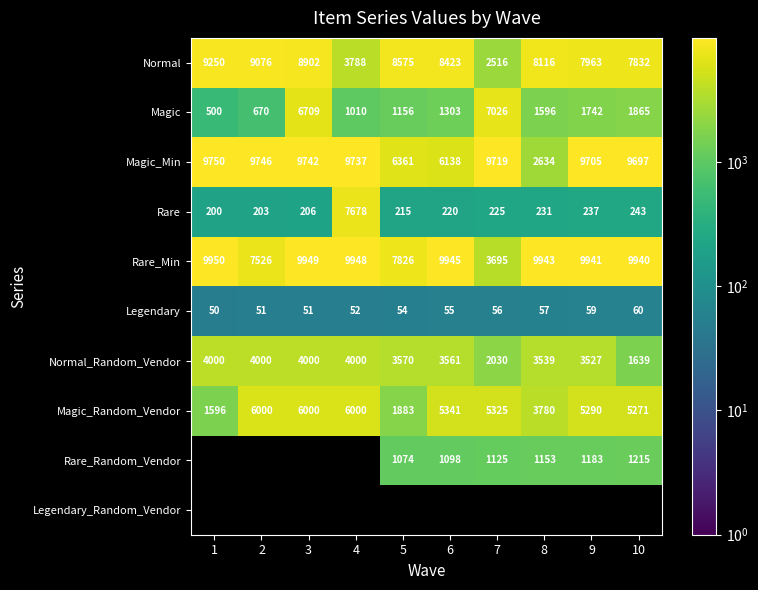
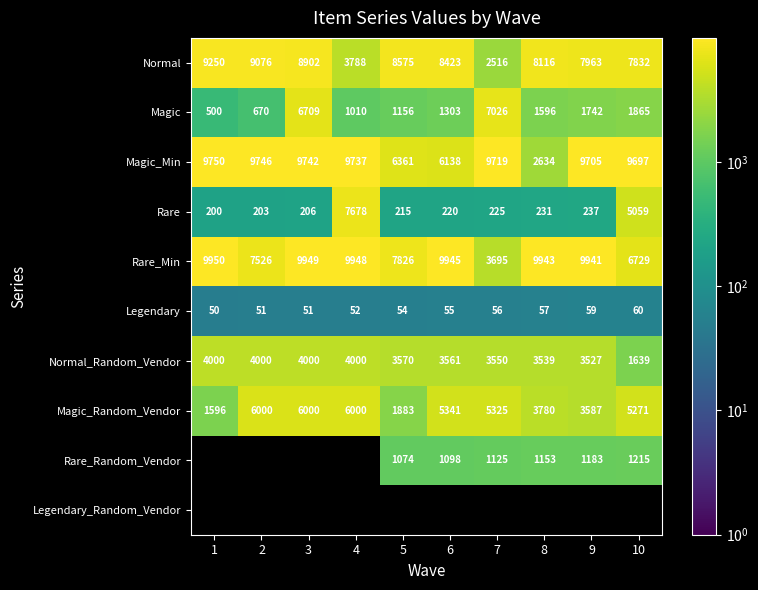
Rare, 10: 243 -> 5059
Rare_Min, 10: 9940 -> 6729
Normal_Random_Vendor, 7: 2030 -> 3550
Magic_Random_Vendor, 9: 5290 -> 3587
